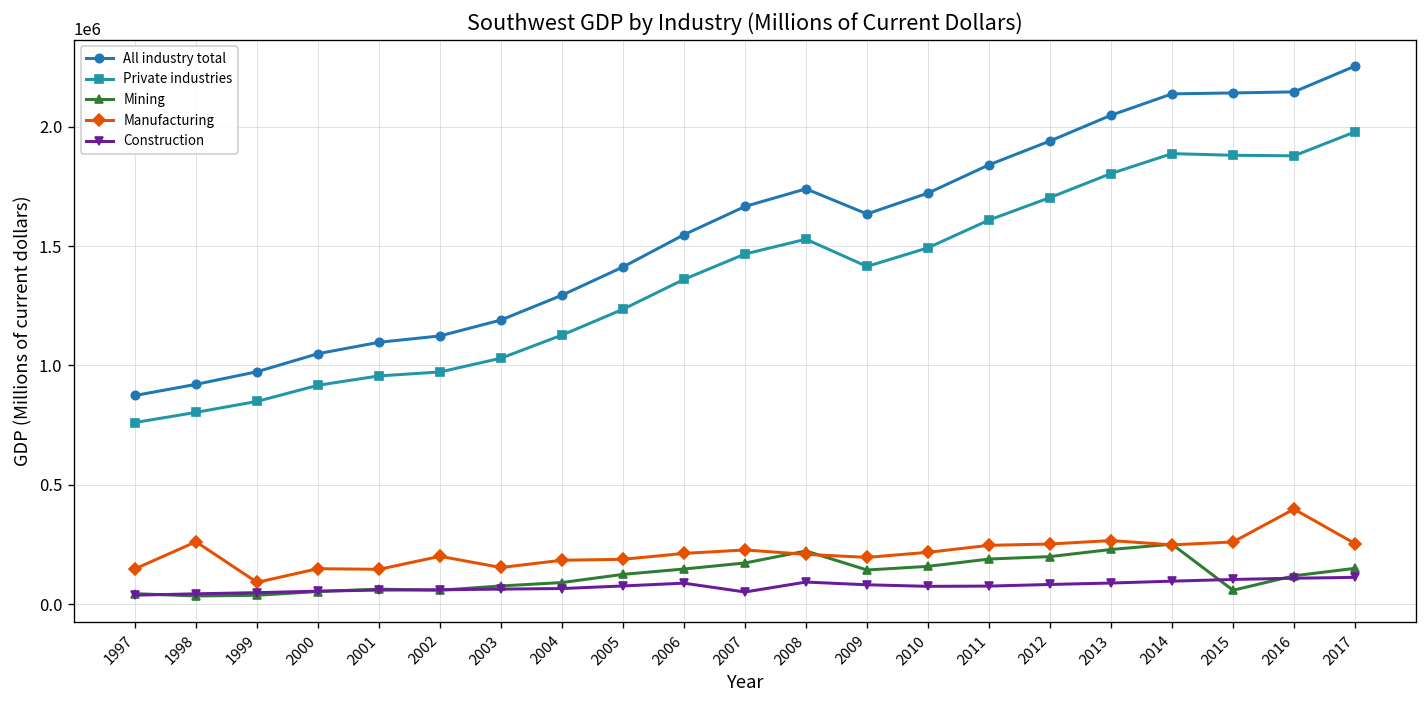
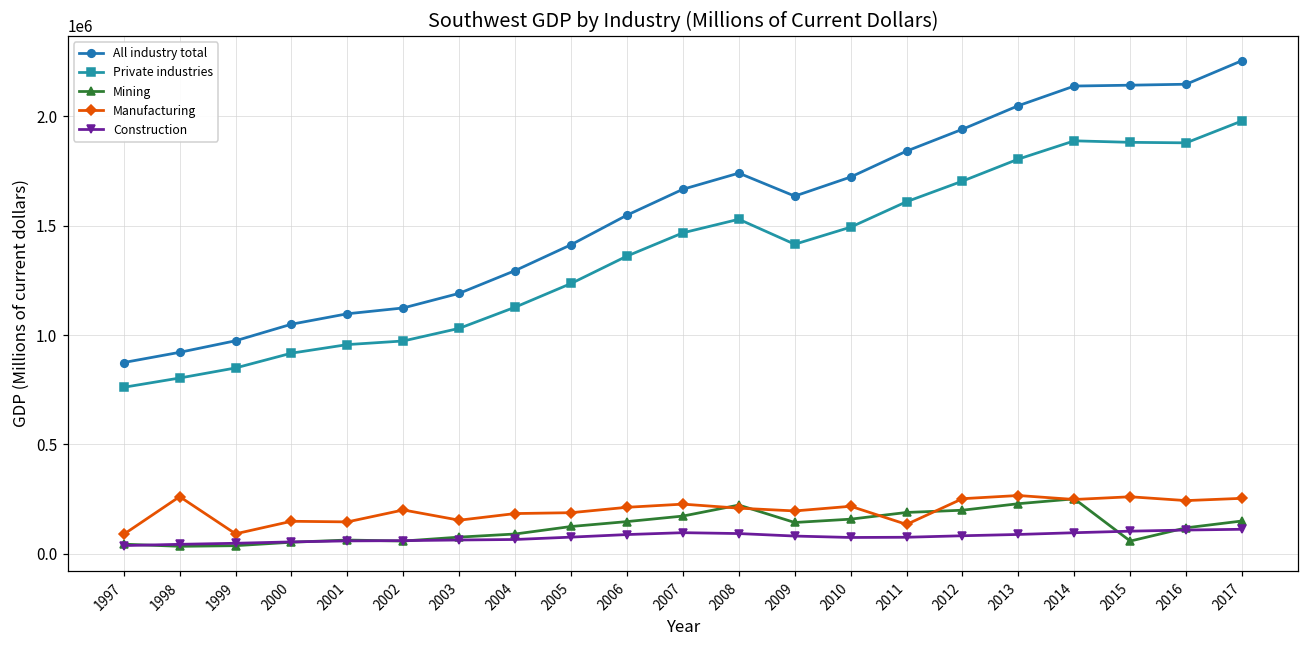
Manufacturing, 1997: 150000 -> 90000
Construction, 2007: 50000 -> 100000
Manufacturing, 2011: 250000 -> 130000
Manufacturing, 2016: 400000 -> 240000
